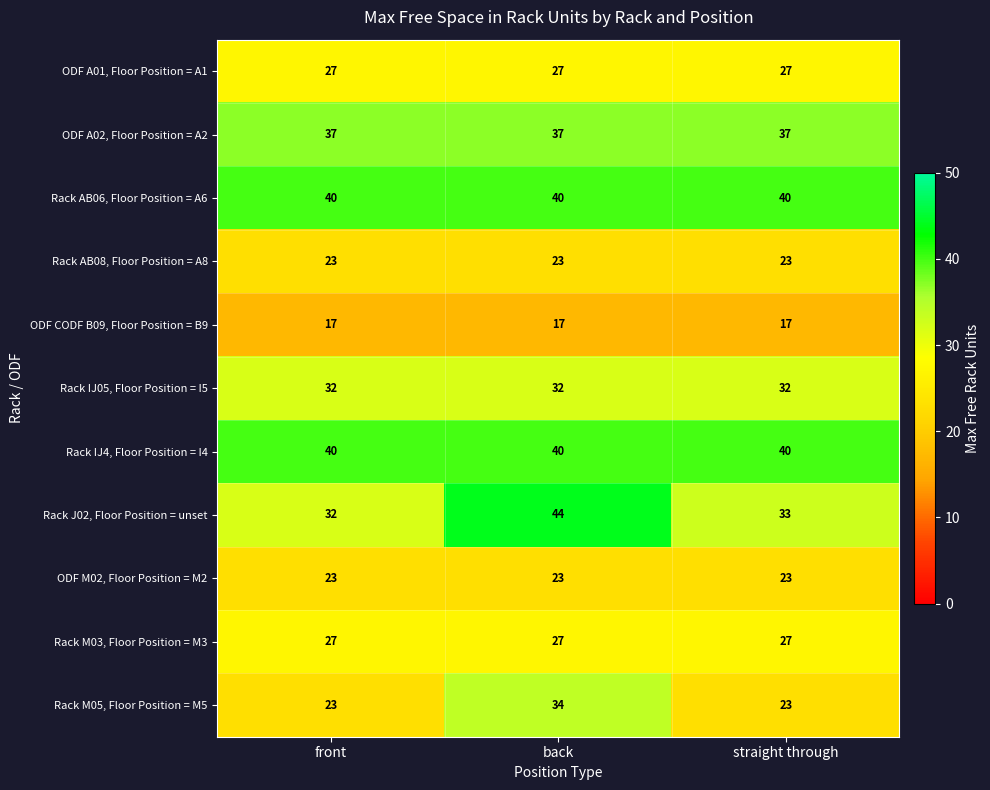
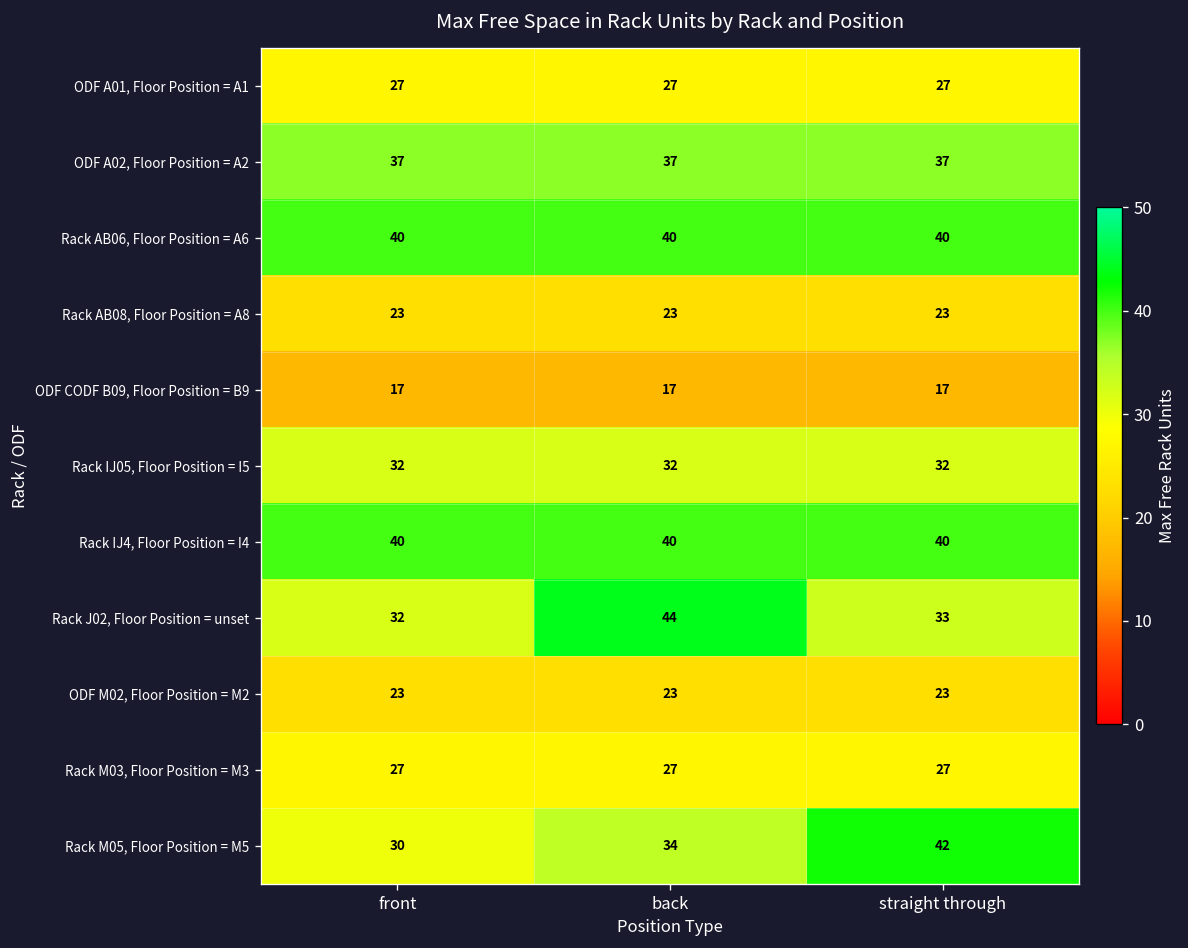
Rack M05, Floor Position = M5, front: 23 -> 30
Rack M05, Floor Position = M5, straight through: 23 -> 42
